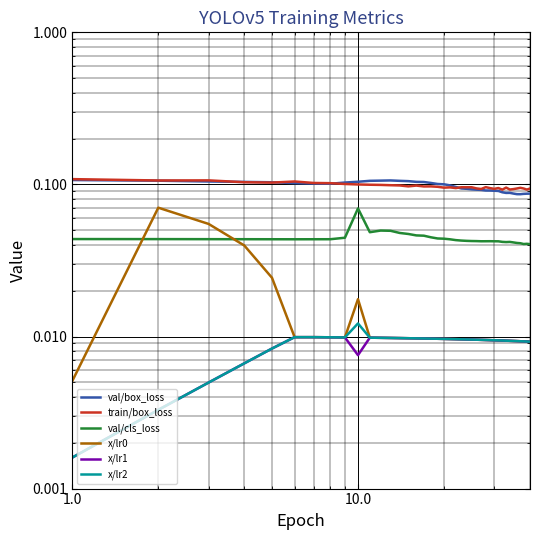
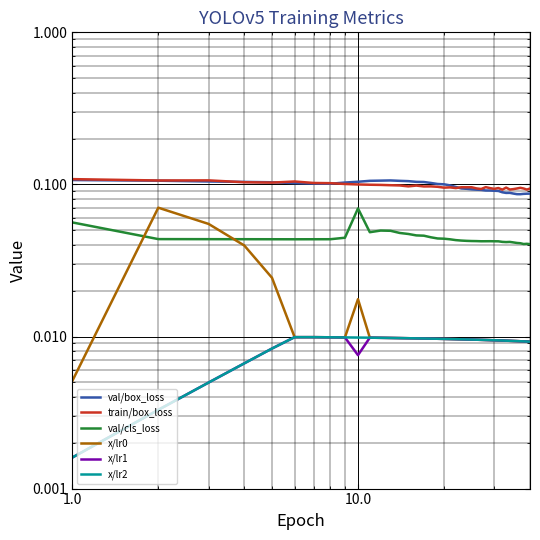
val/cls_loss, 1.0: 0.044 -> 0.056
x/lr2, 10.0: 0.012 -> 0.010
